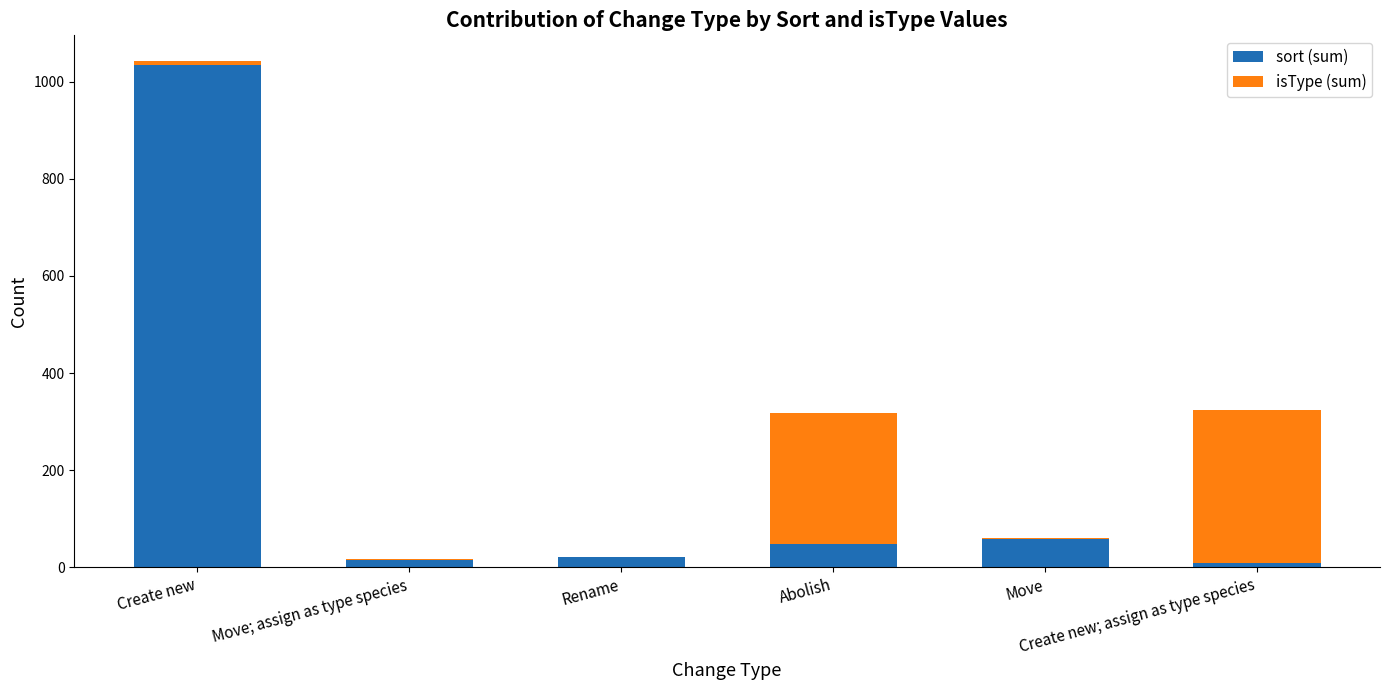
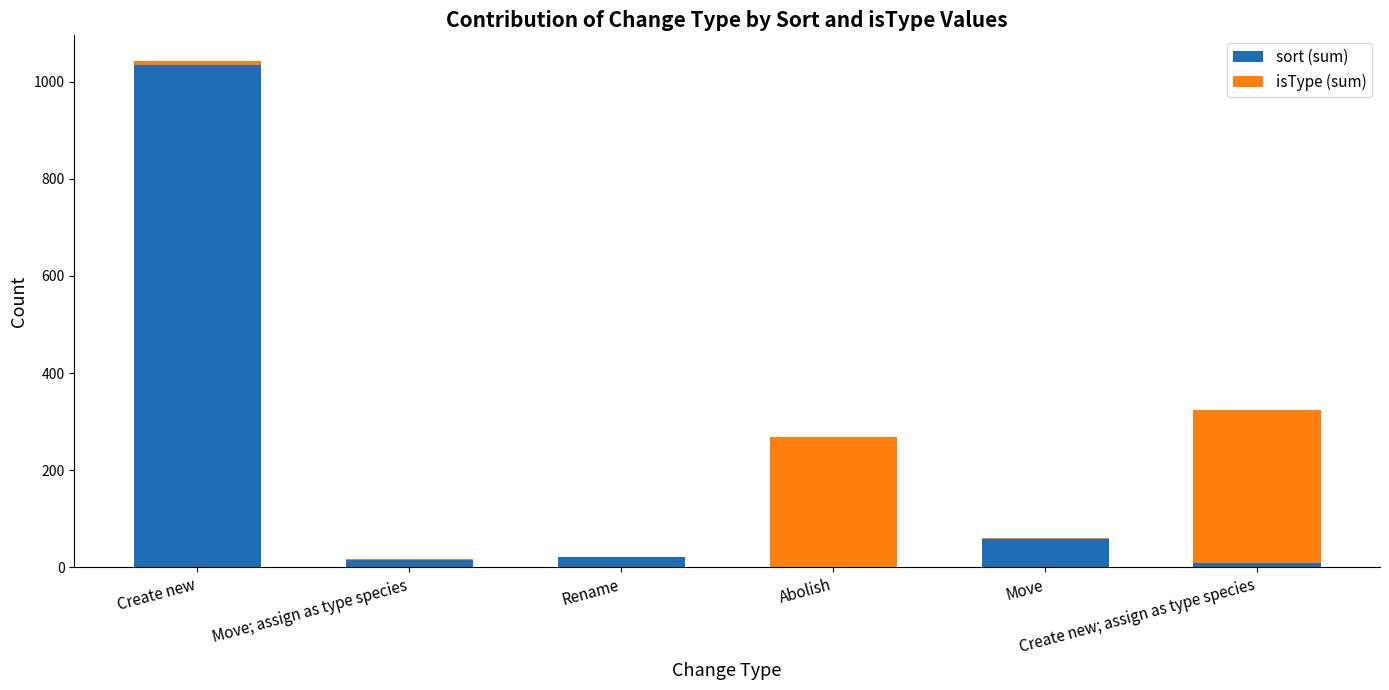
sort (sum), Abolish: 50 -> 0
